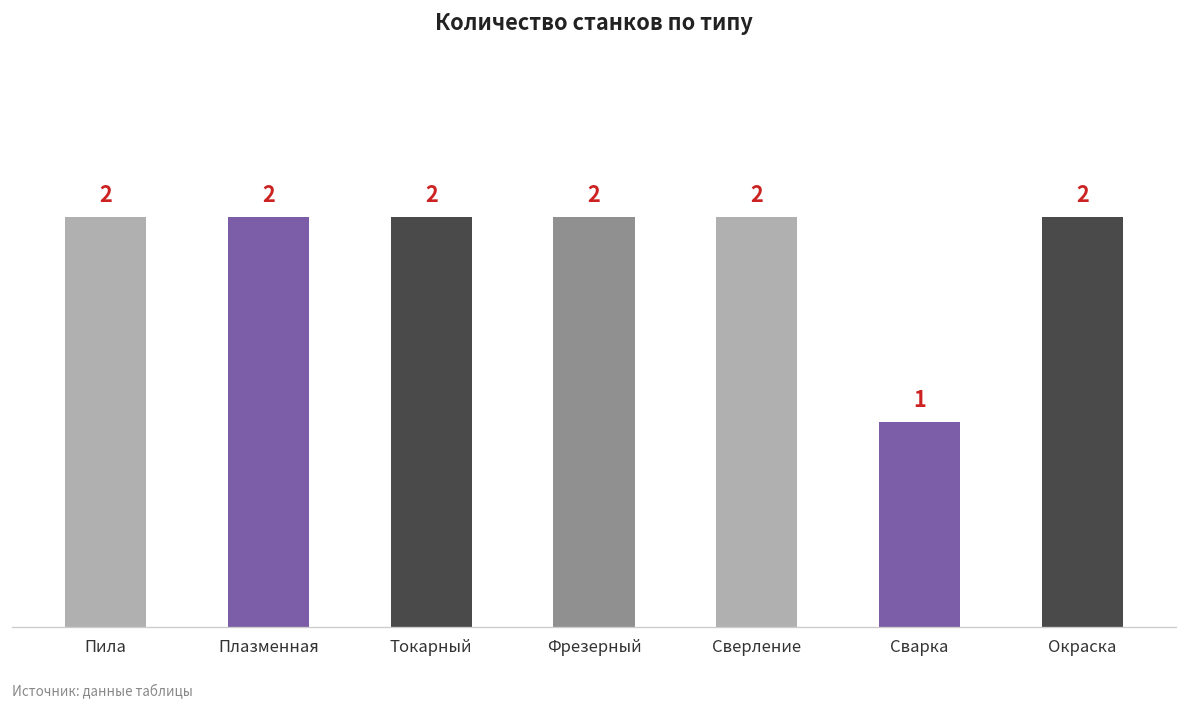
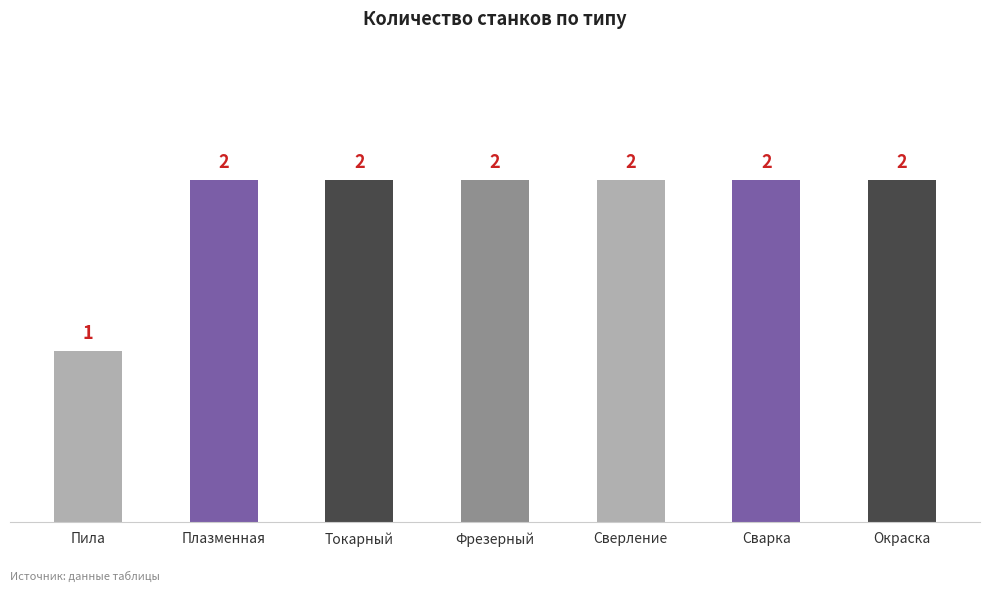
Пила: 2 -> 1
Сварка: 1 -> 2
